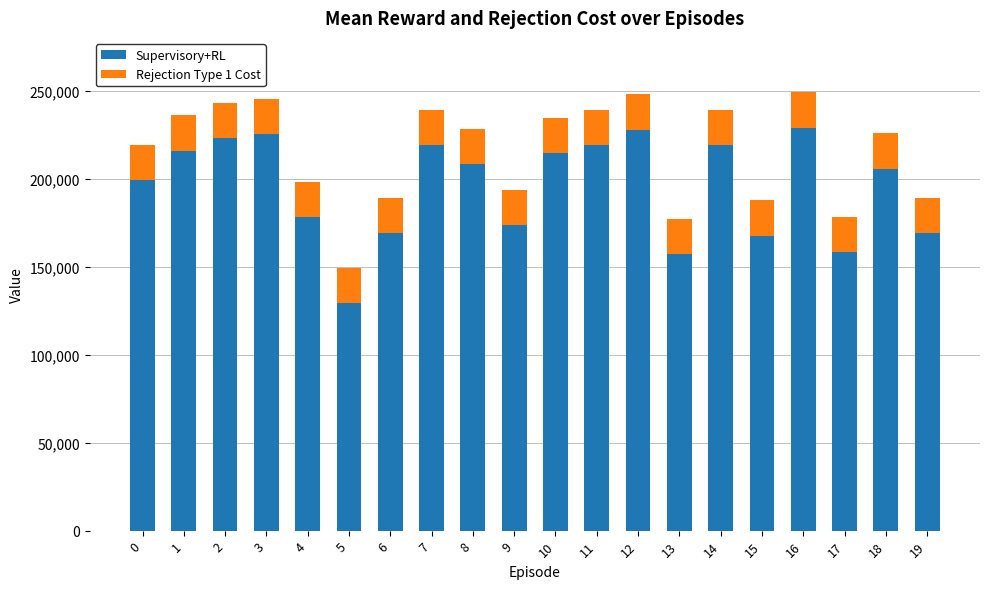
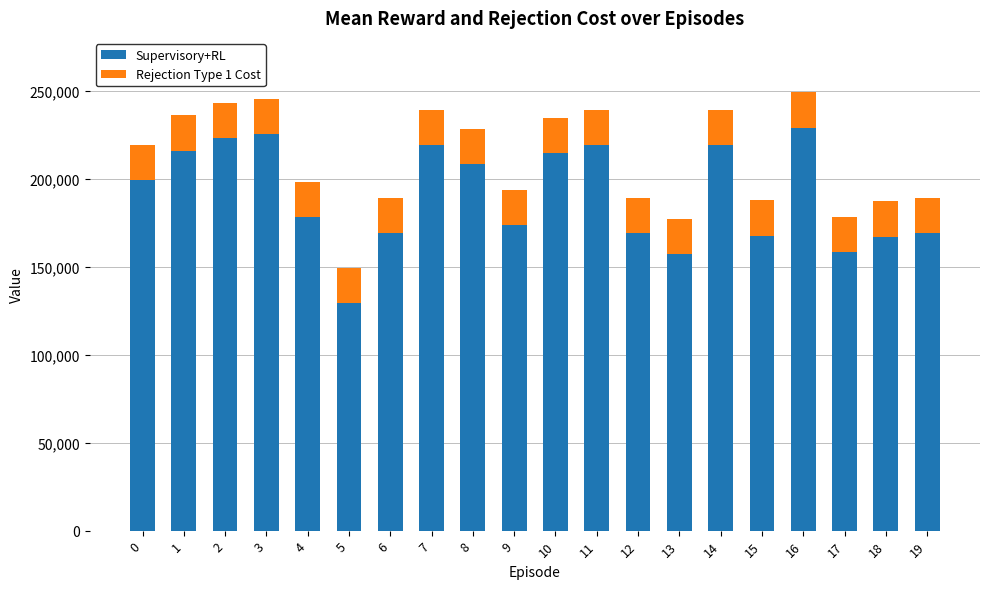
Supervisory+RL, 12: 228,000 -> 169,000
Supervisory+RL, 18: 206,000 -> 167,000
